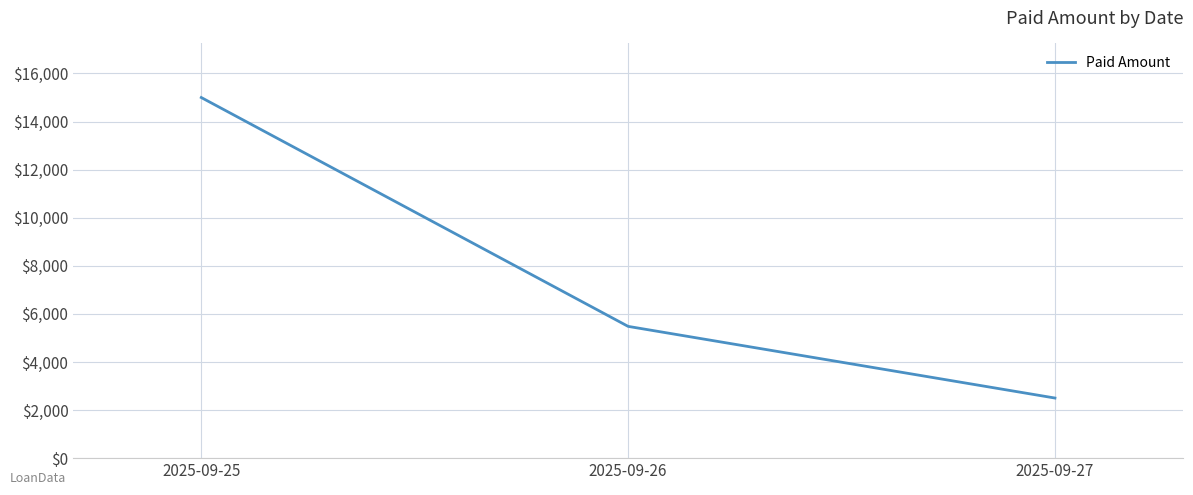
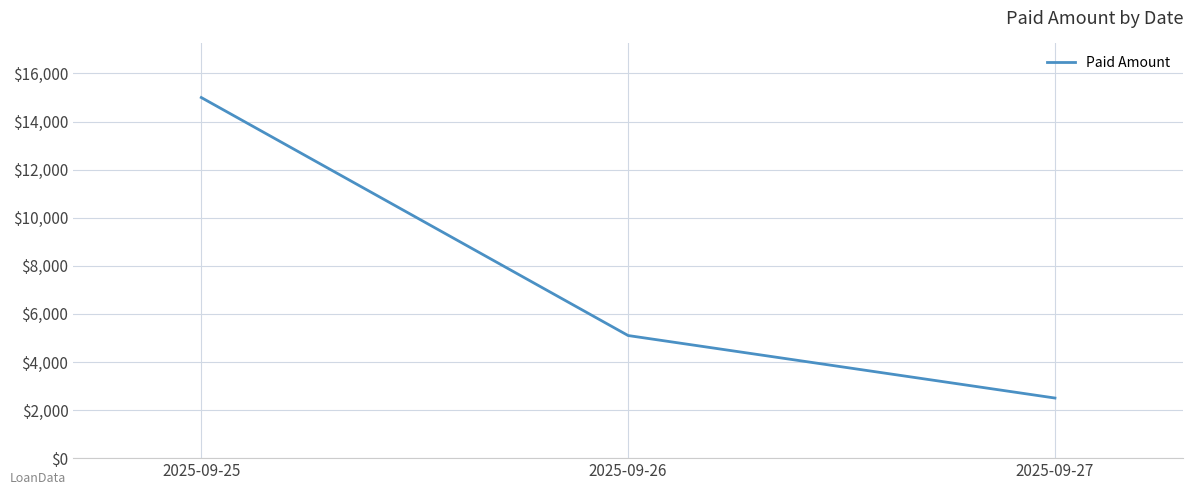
2025-09-26: $5,500 -> $5,100
